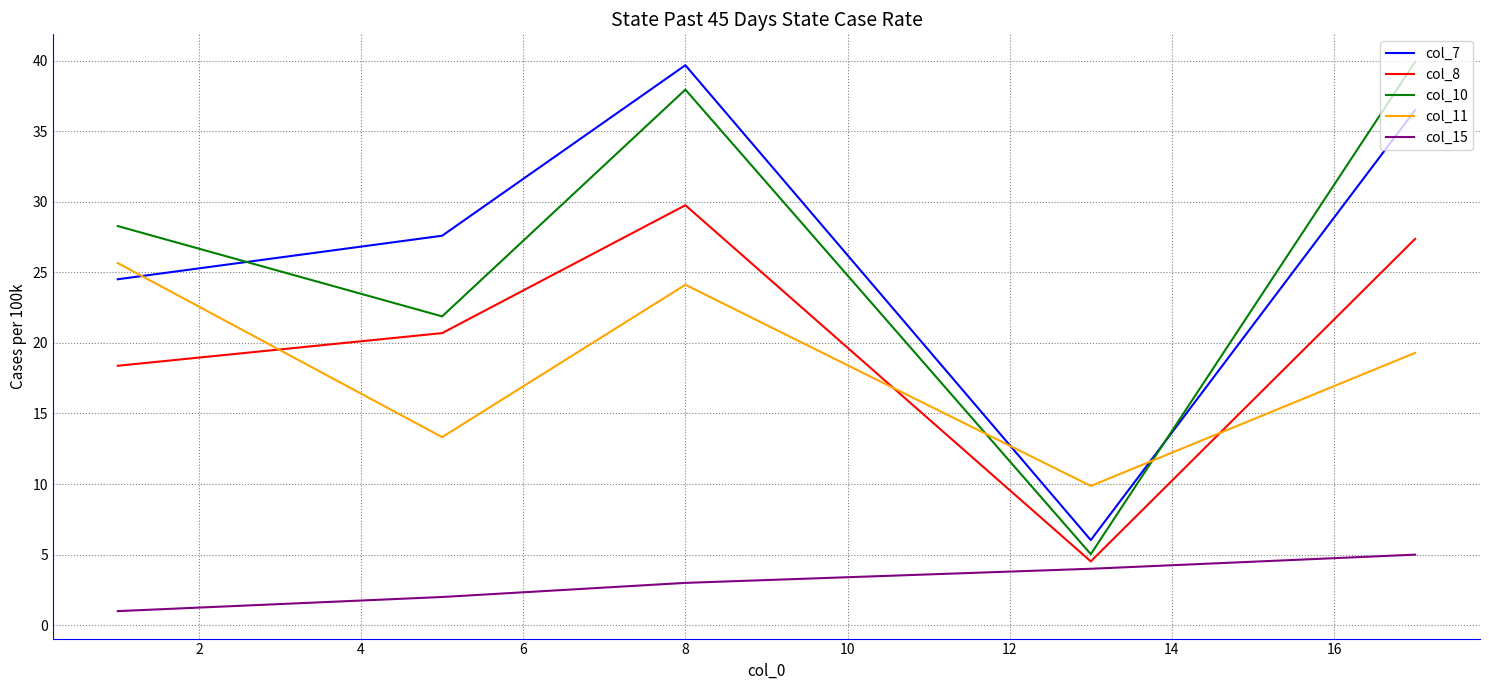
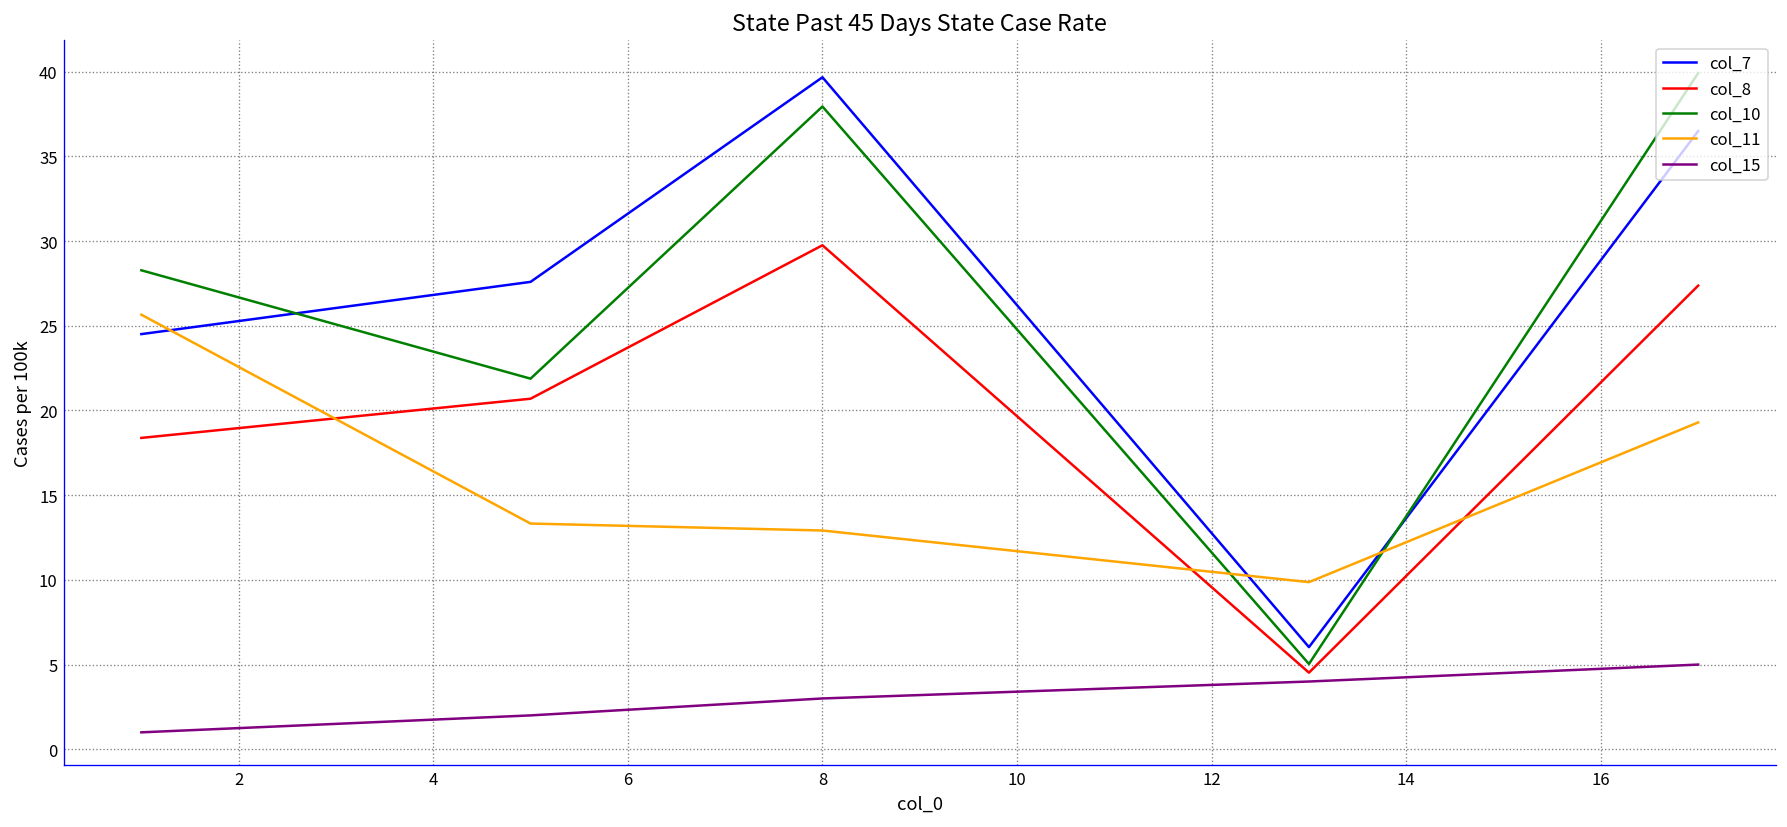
col_11, 8: 24.1 -> 12.9
